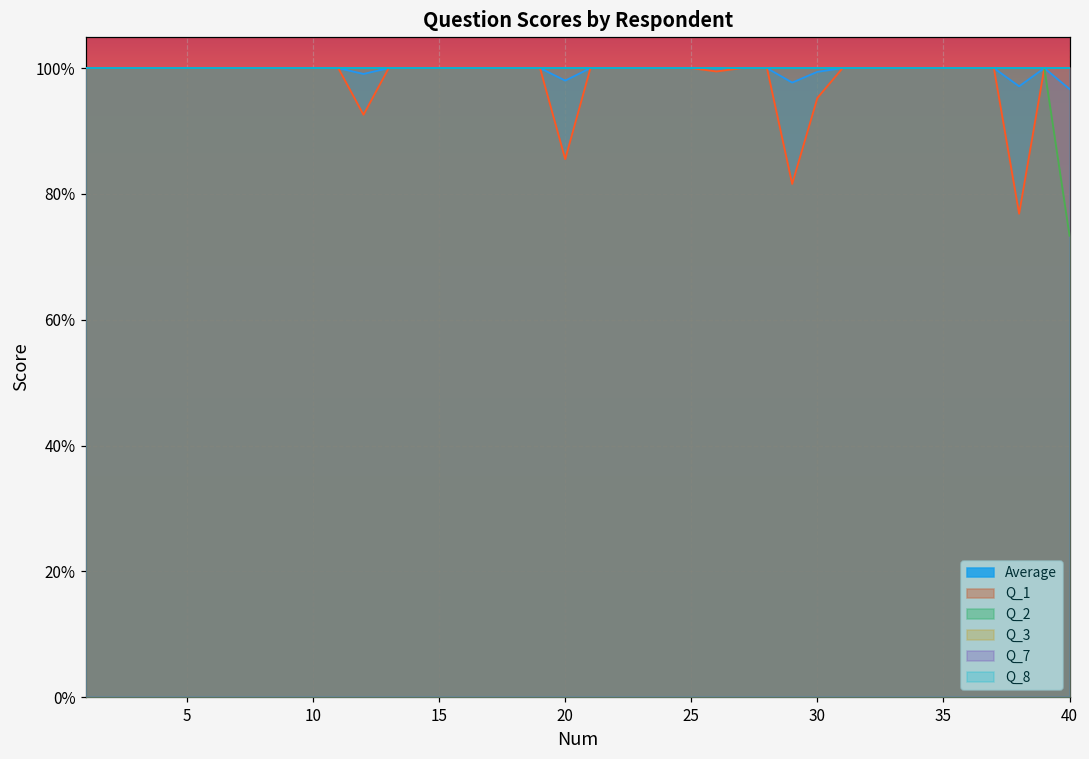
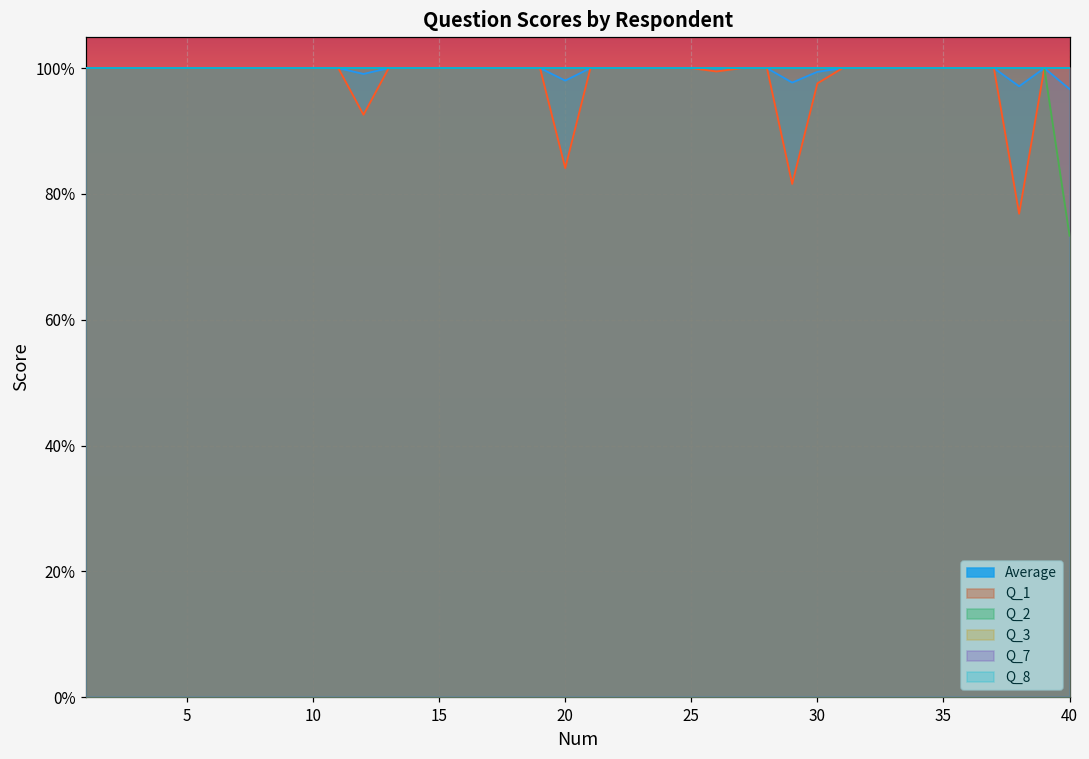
Q_1, 20: 86% -> 84%
Q_1, 30: 95% -> 98%
